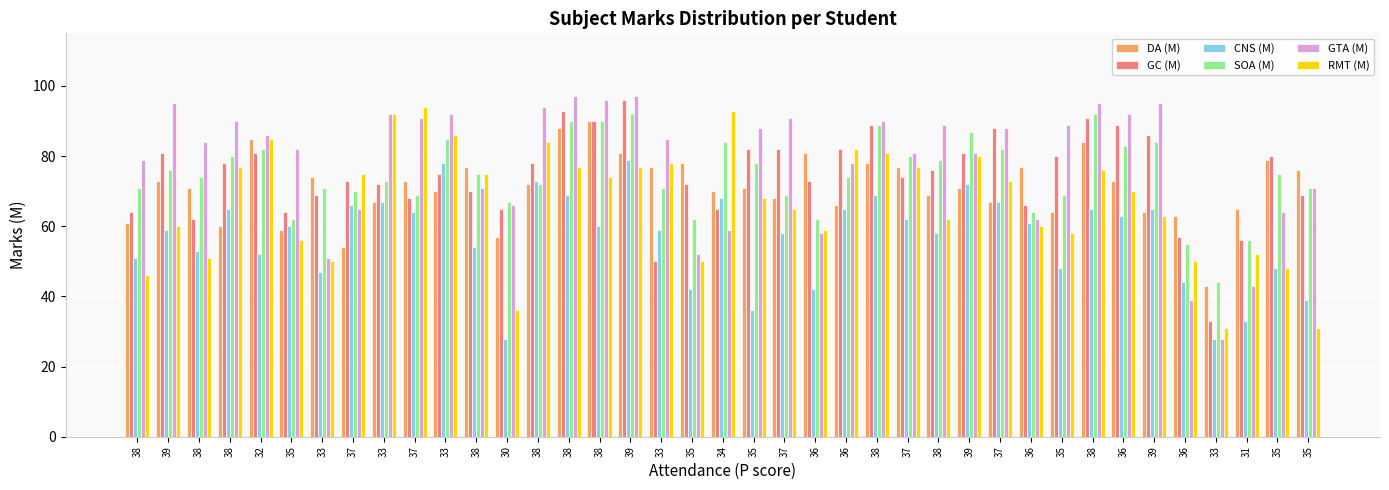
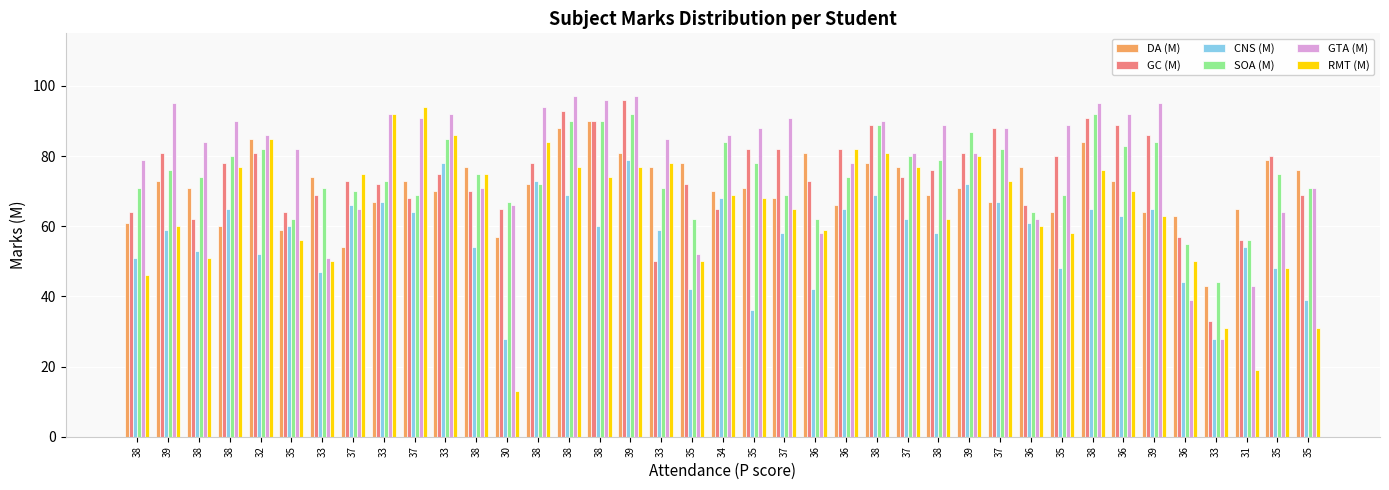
RMT (M), 30: 36 -> 13
GTA (M), 34: 59 -> 86
RMT (M), 34: 93 -> 69
CNS (M), 31: 33 -> 54
RMT (M), 31: 52 -> 19
